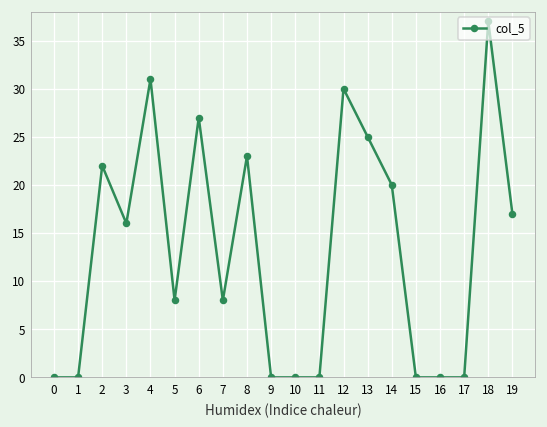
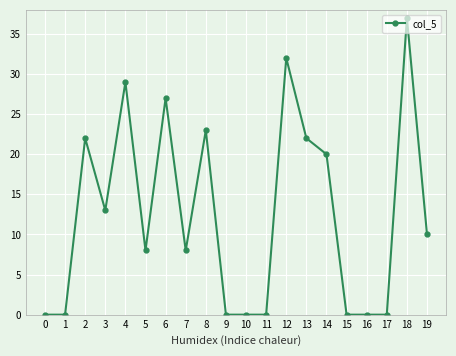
3: 16 -> 13
4: 31 -> 29
12: 30 -> 32
13: 25 -> 22
19: 17 -> 10
